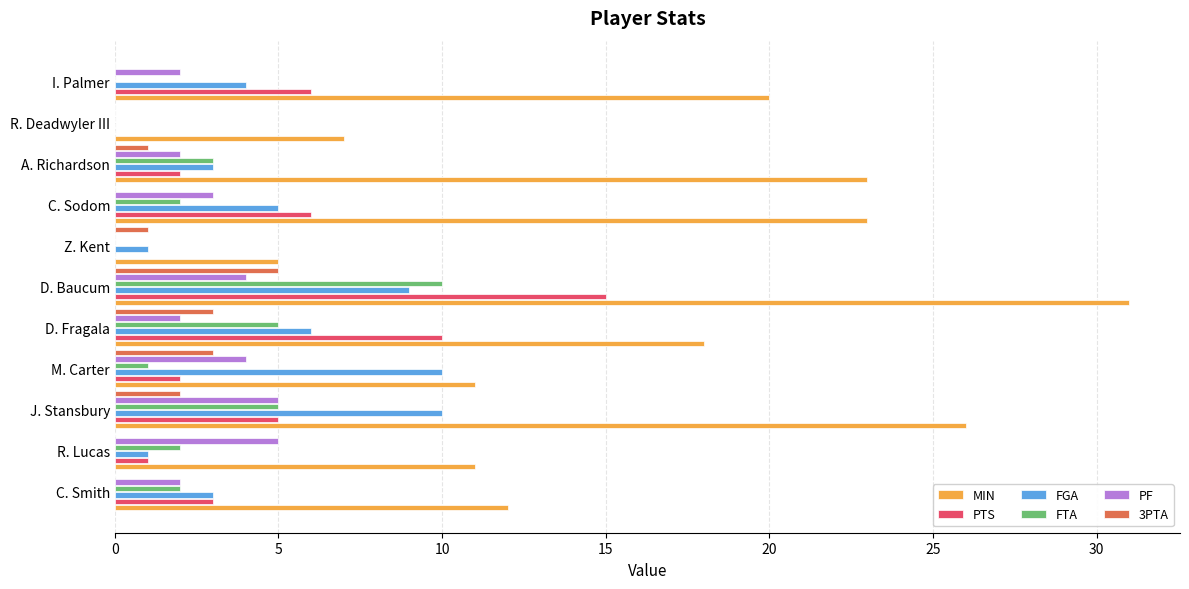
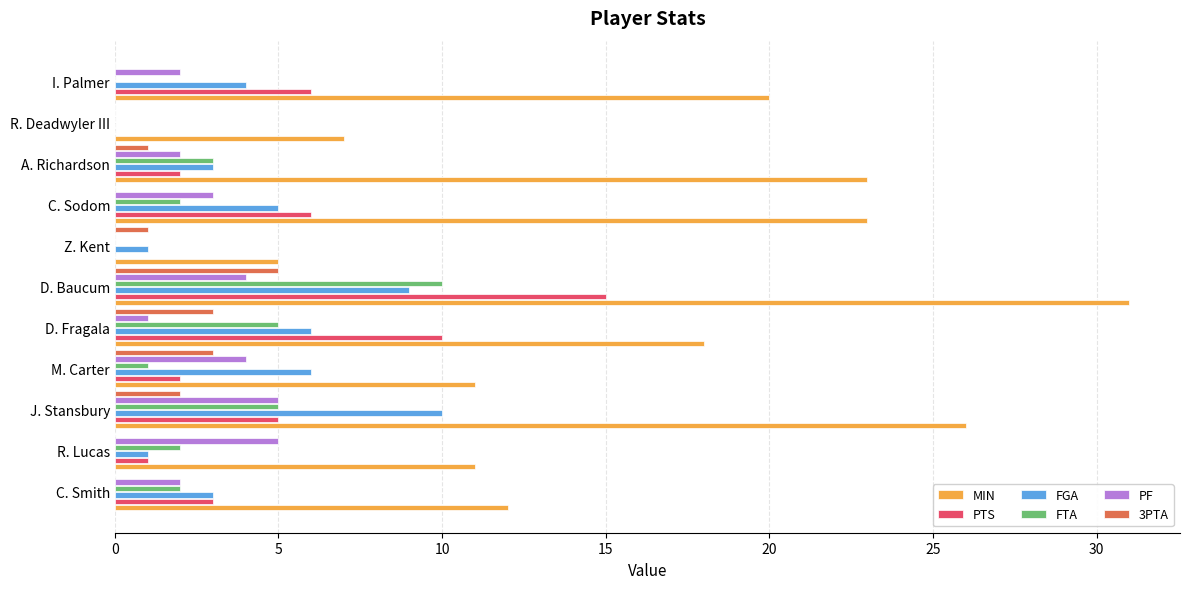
PF, D. Fragala: 2 -> 1
FGA, M. Carter: 10 -> 6
